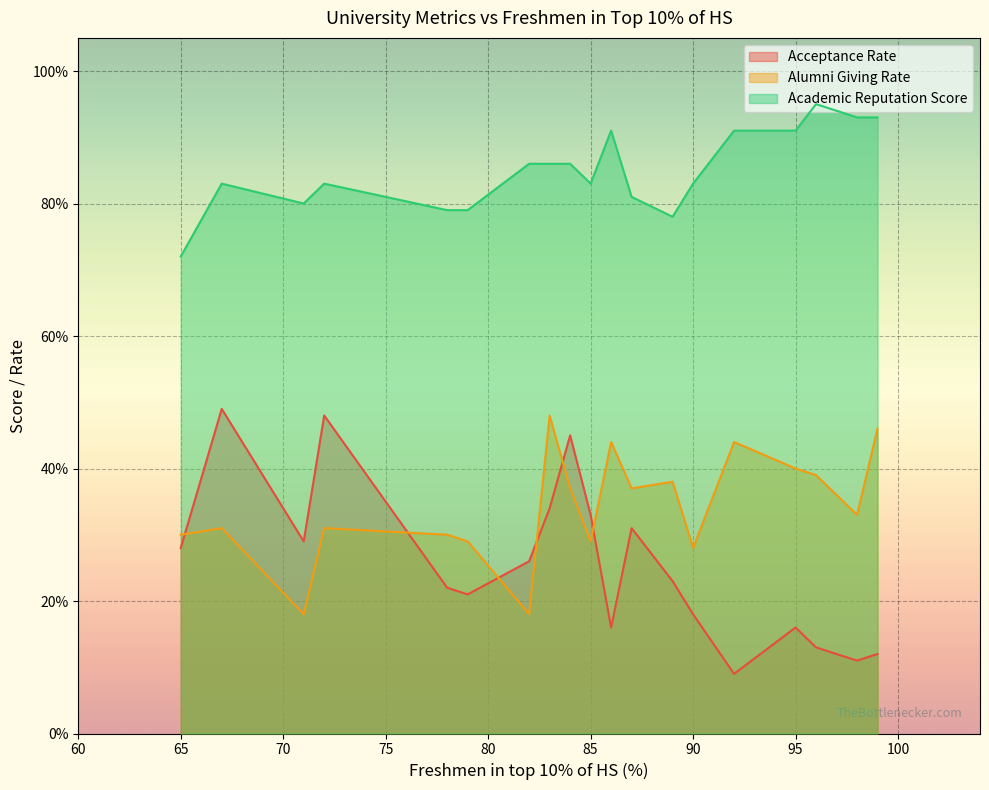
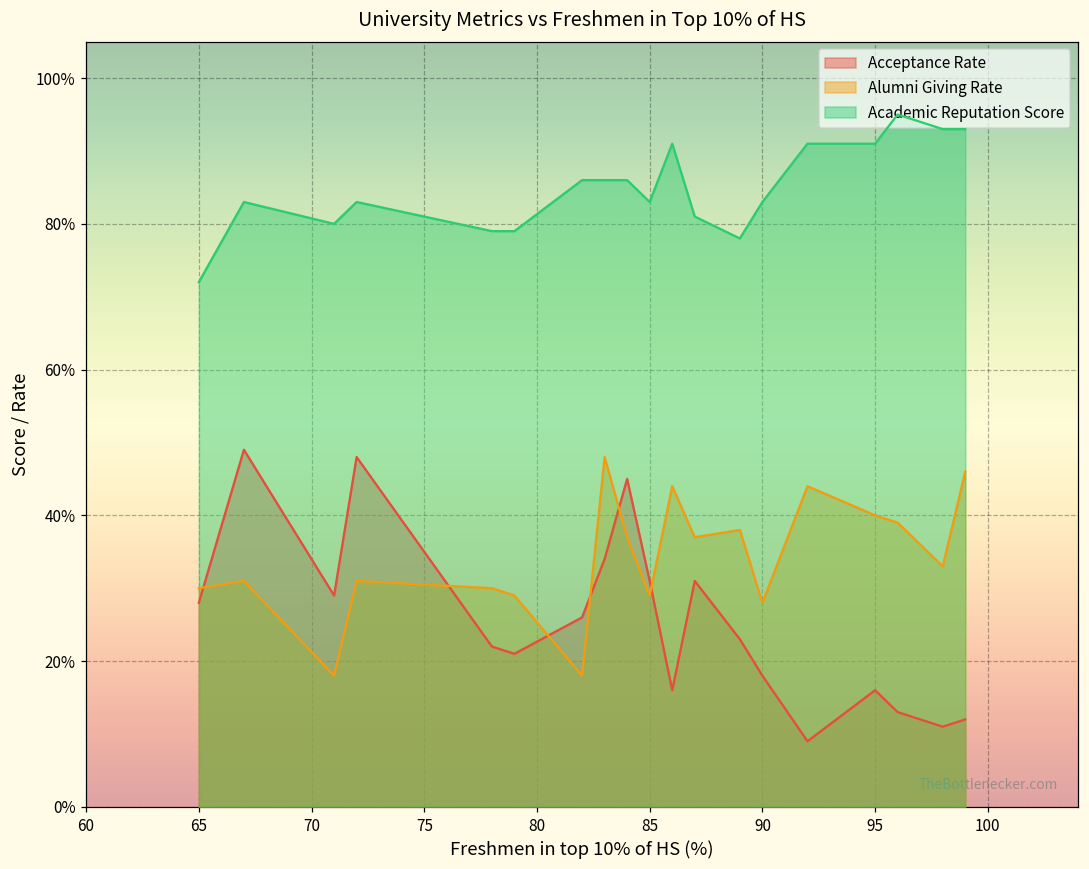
Acceptance Rate, 85: 33% -> 31%
